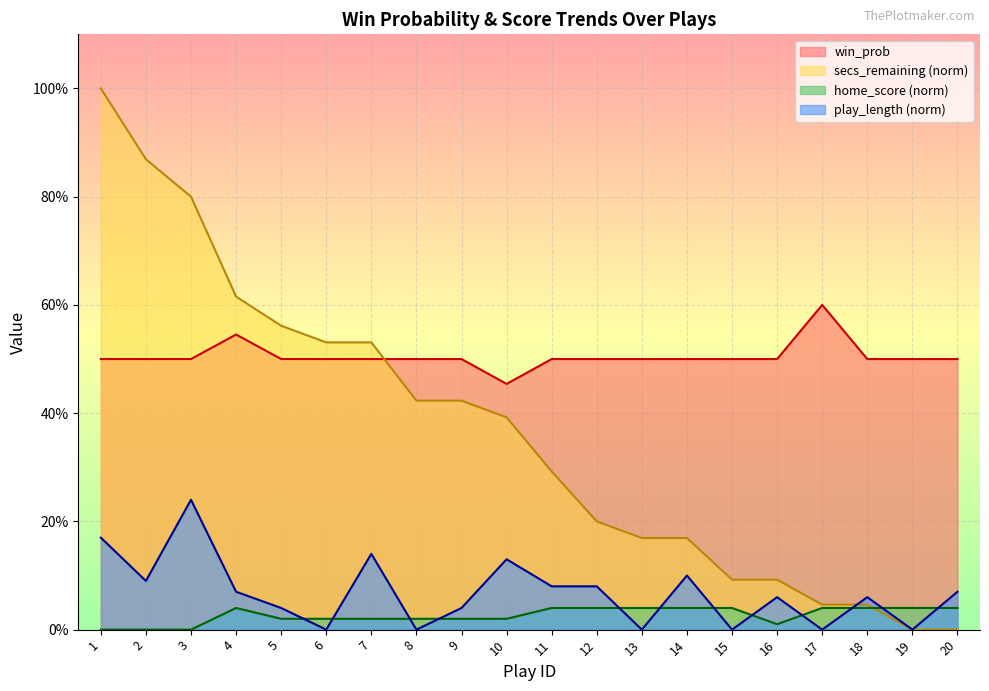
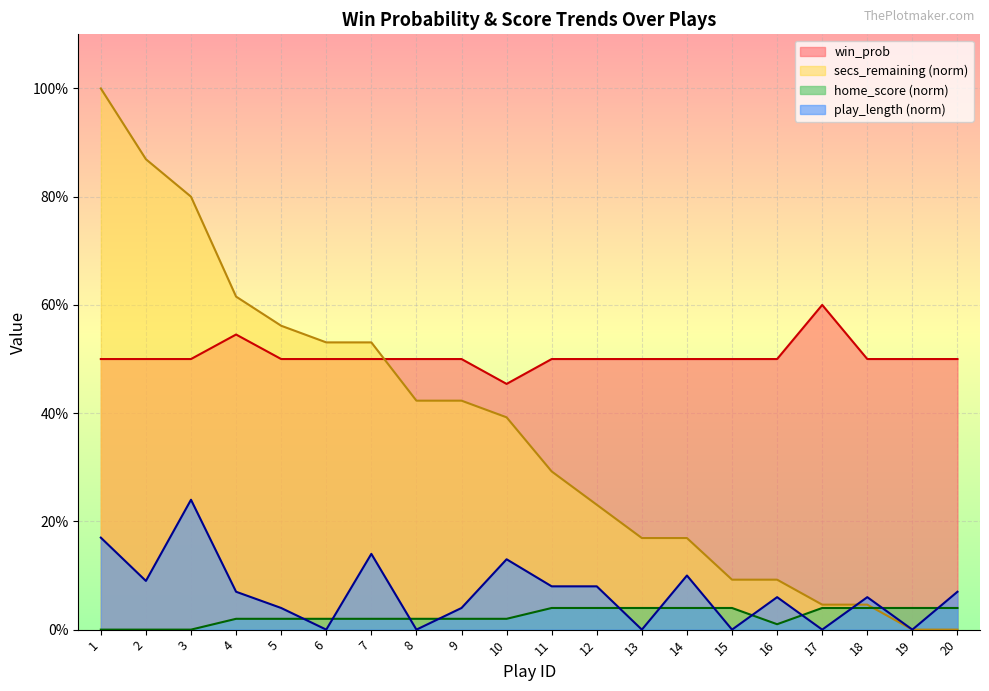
home_score (norm), 4: 4% -> 2%
secs_remaining (norm), 12: 20% -> 23%
